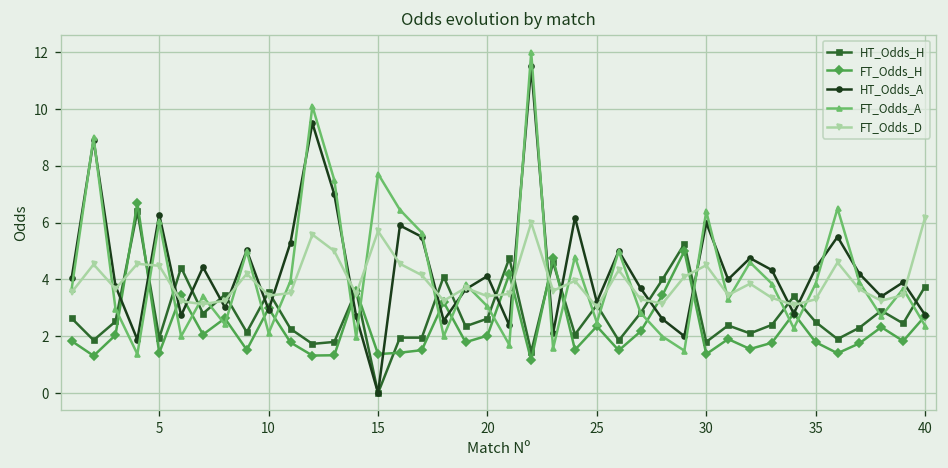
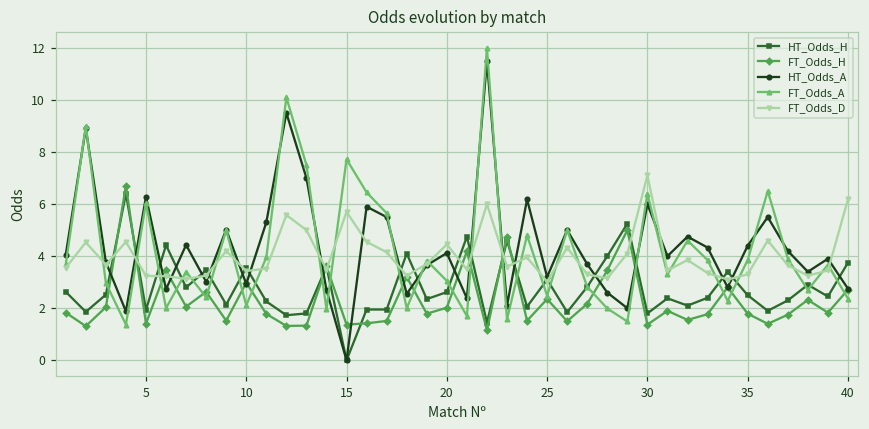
FT_Odds_D, 5: 4.5 -> 3.2
FT_Odds_D, 20: 3.4 -> 4.5
FT_Odds_D, 30: 4.5 -> 7.1
